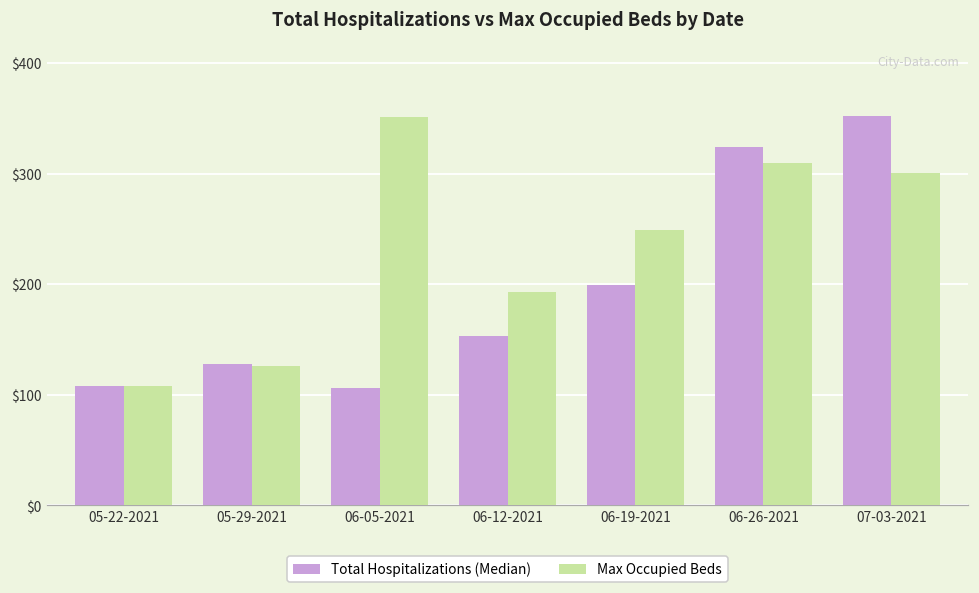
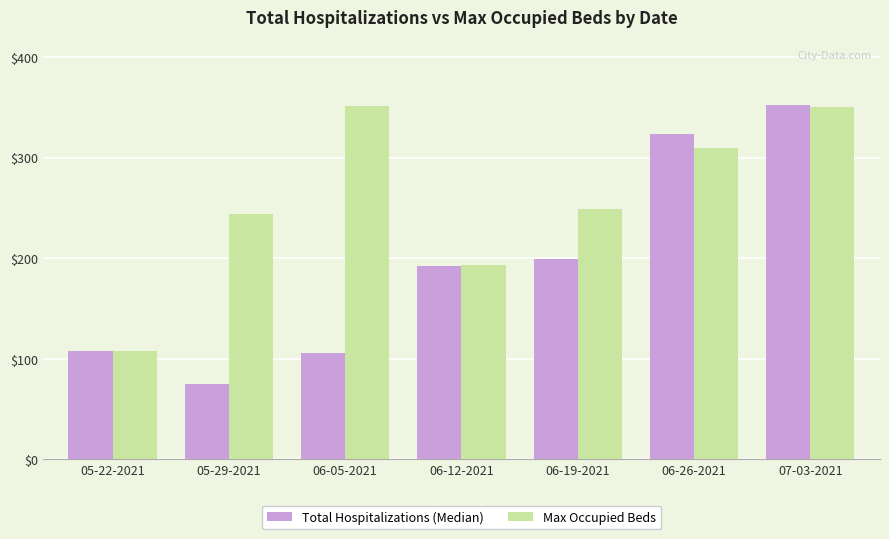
Total Hospitalizations (Median), 05-29-2021: $128 -> $75
Max Occupied Beds, 05-29-2021: $126 -> $244
Total Hospitalizations (Median), 06-12-2021: $153 -> $192
Max Occupied Beds, 07-03-2021: $301 -> $350
